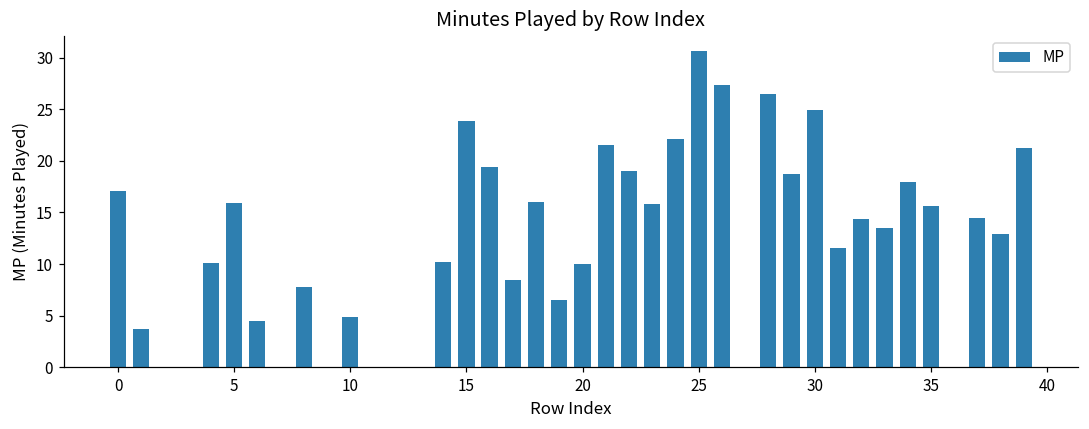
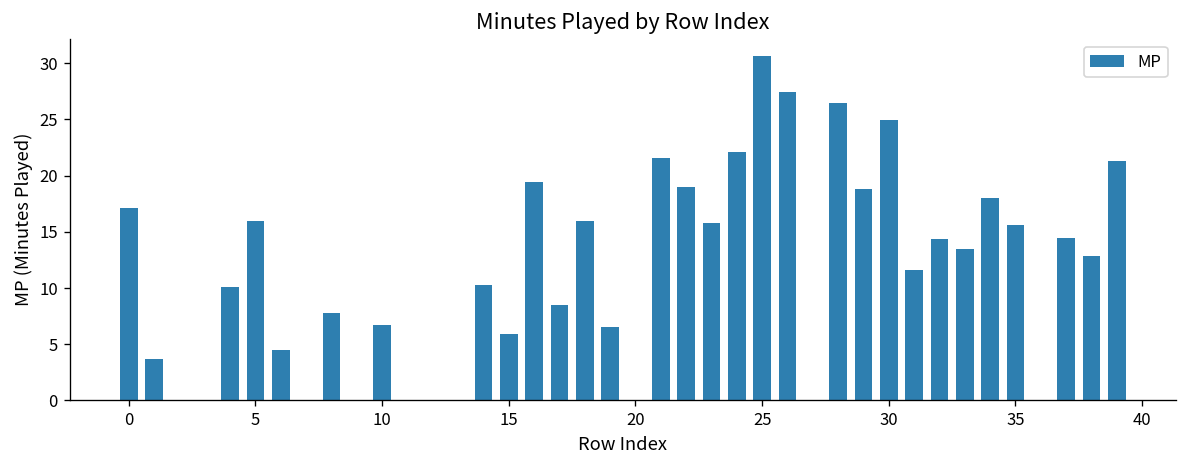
10: 5 -> 7
15: 24 -> 6
20: 10 -> 0
